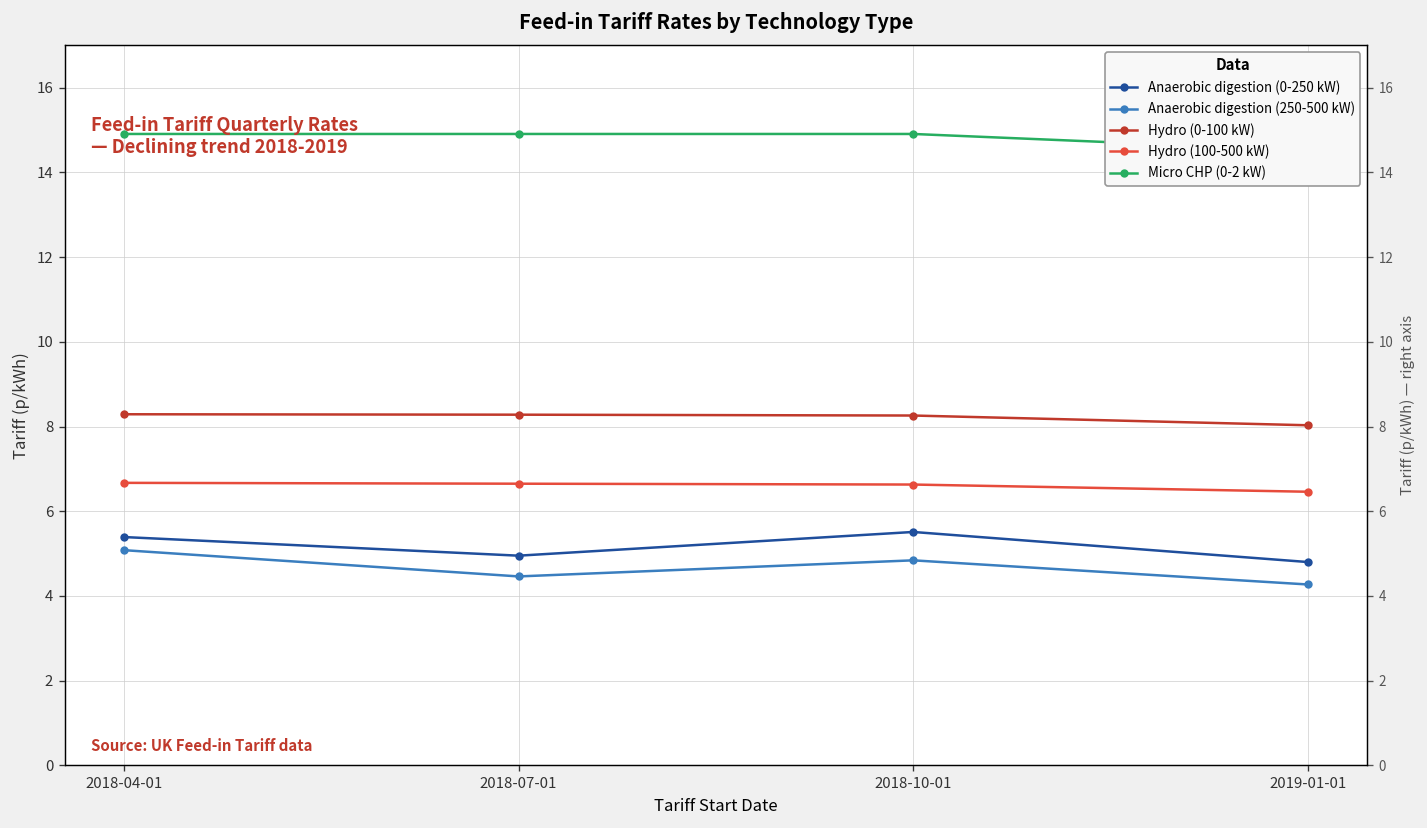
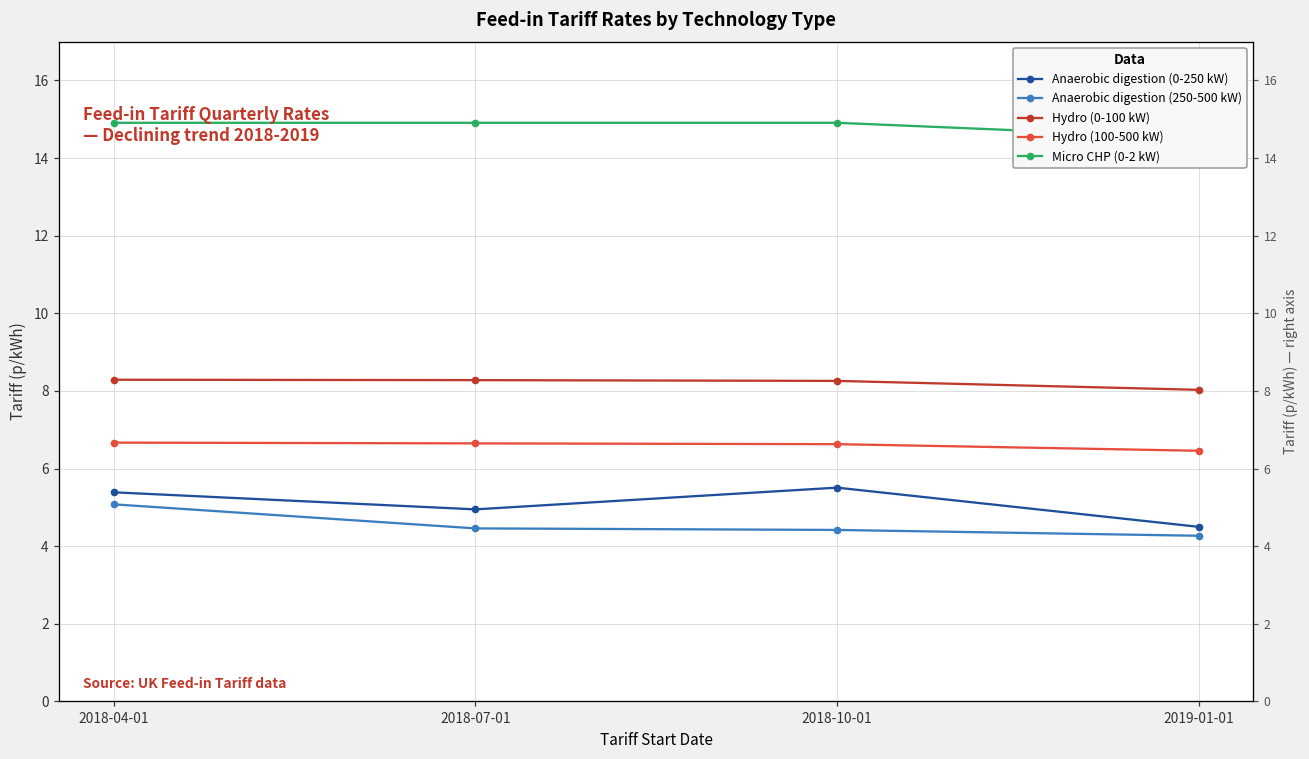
Anaerobic digestion (250-500 kW), 2018-10-01: 4.8 -> 4.4
Anaerobic digestion (0-250 kW), 2019-01-01: 4.8 -> 4.5
